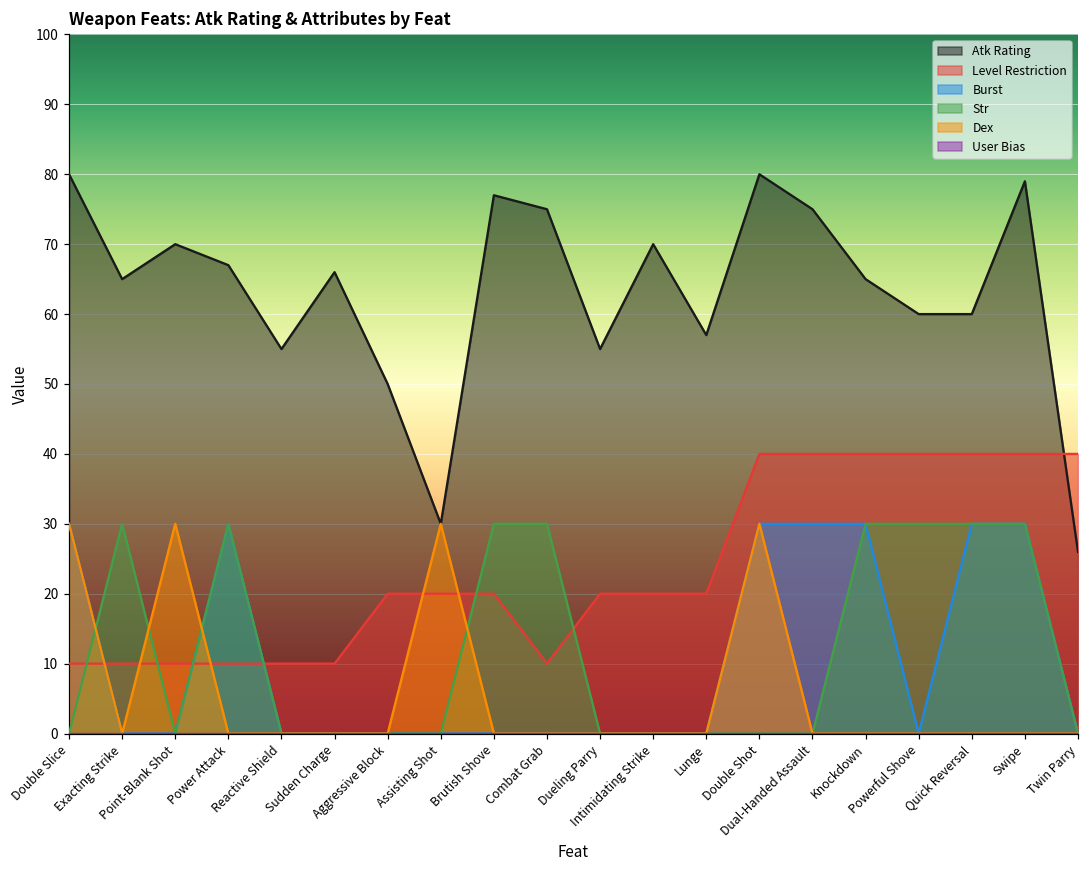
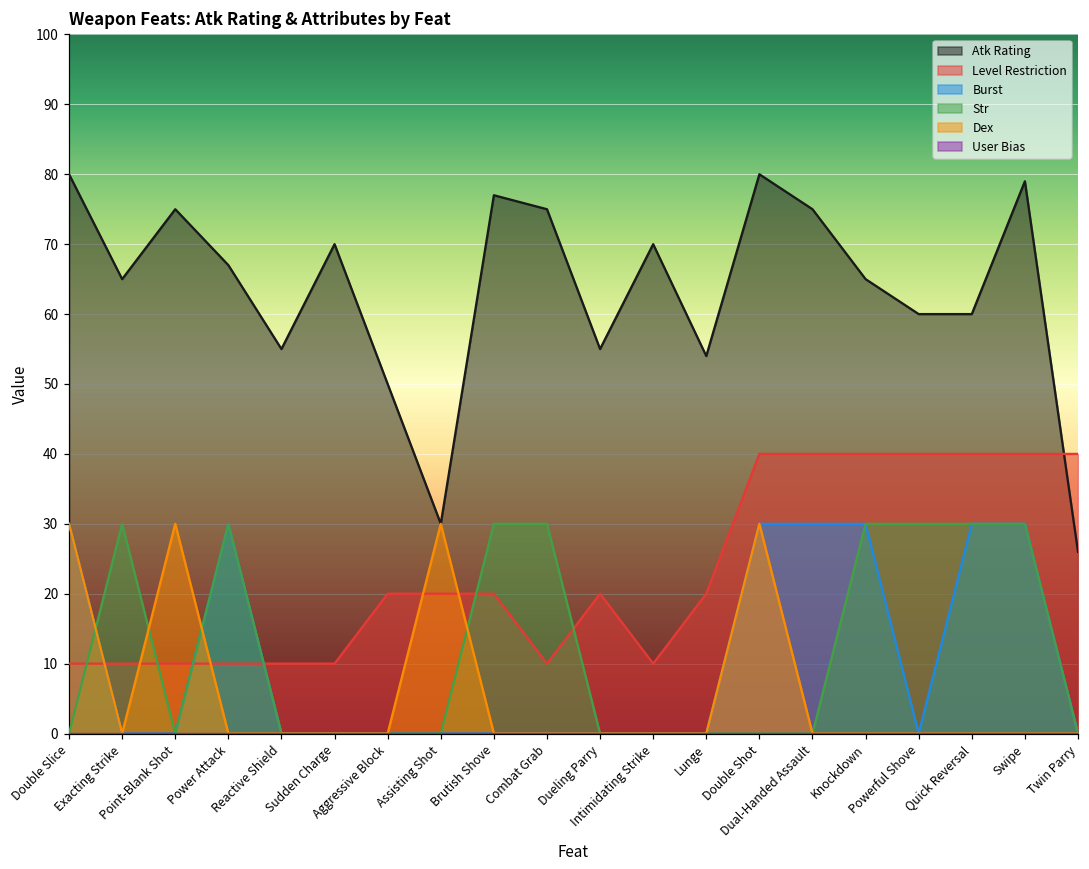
Atk Rating, Point-Blank Shot: 70 -> 75
Atk Rating, Sudden Charge: 66 -> 70
Level Restriction, Intimidating Strike: 20 -> 10
Atk Rating, Lunge: 57 -> 54
